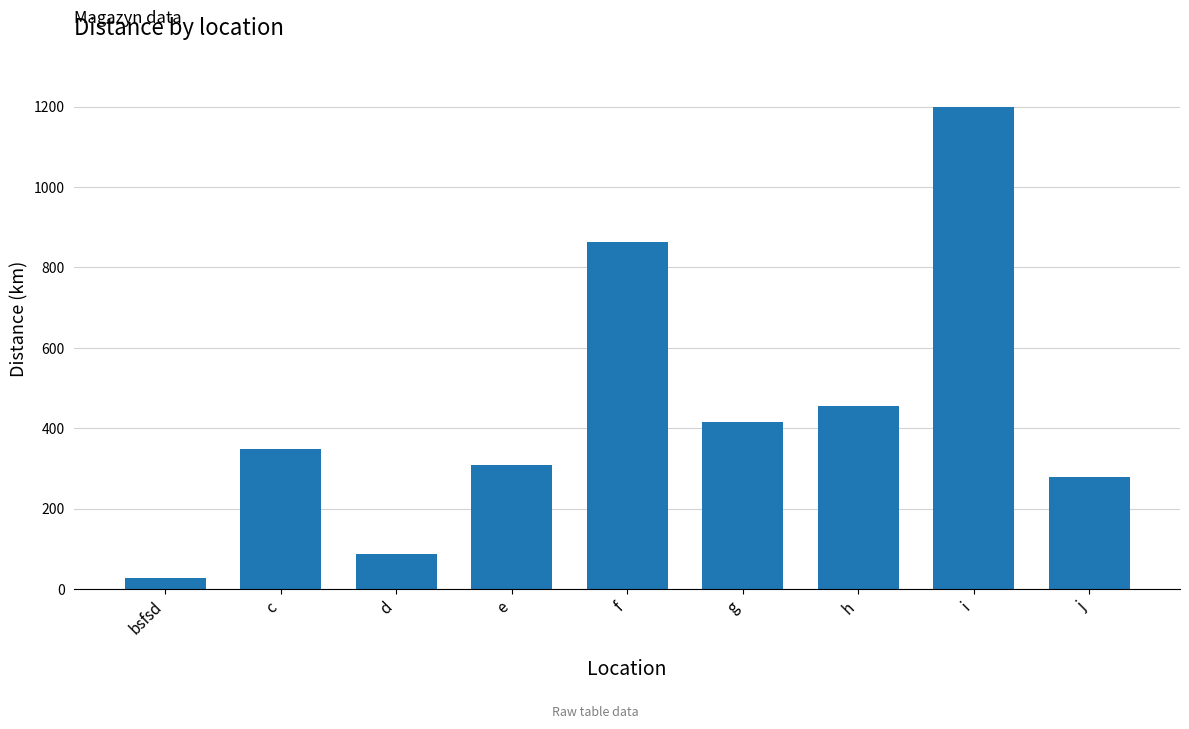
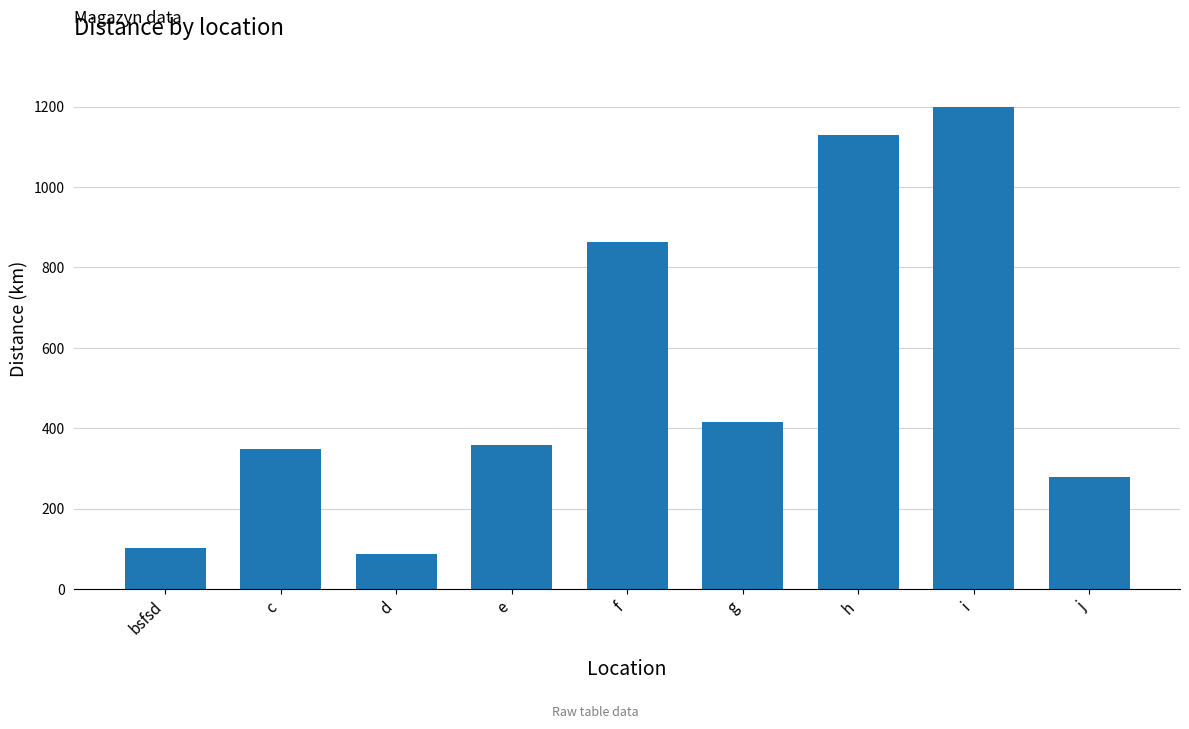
bsfsd: 30 -> 100
e: 310 -> 360
h: 460 -> 1130
